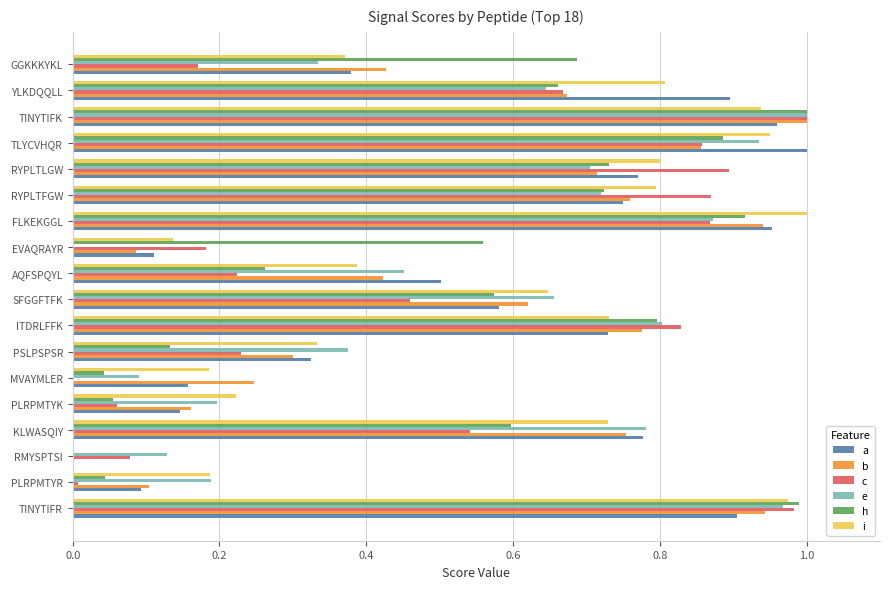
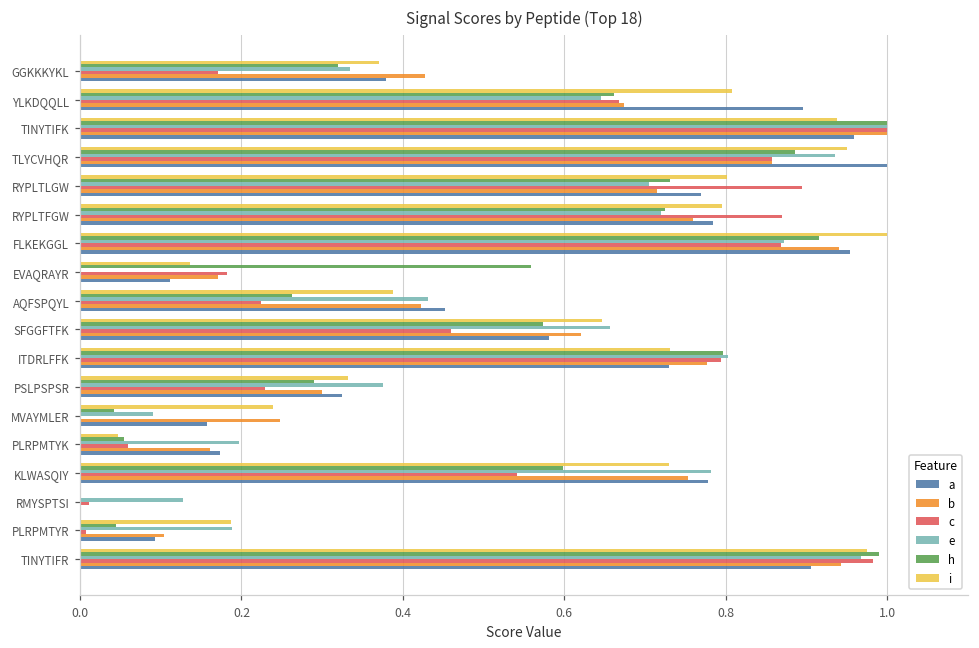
h, GGKKKYKL: 0.69 -> 0.32
a, RYPLTFGW: 0.75 -> 0.78
b, EVAQRAYR: 0.09 -> 0.17
e, AQFSPQYL: 0.45 -> 0.43
a, AQFSPQYL: 0.50 -> 0.45
c, ITDRLFFK: 0.83 -> 0.79
h, PSLPSPSR: 0.13 -> 0.29
i, MVAYMLER: 0.19 -> 0.24
i, PLRPMTYK: 0.22 -> 0.05
a, PLRPMTYK: 0.15 -> 0.17
c, RMYSPTSI: 0.08 -> 0.01
